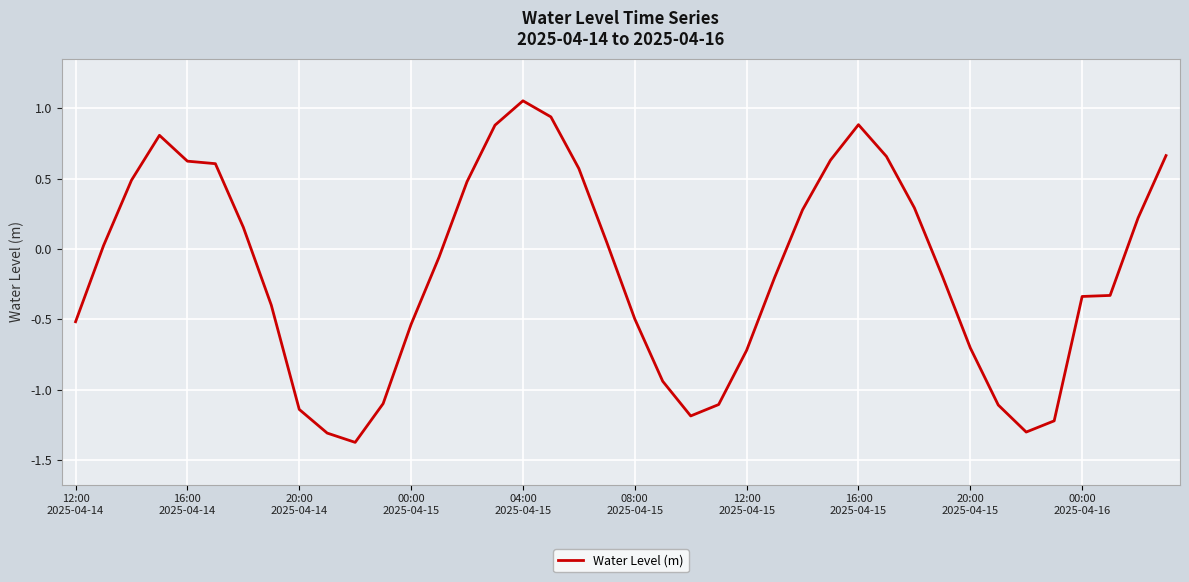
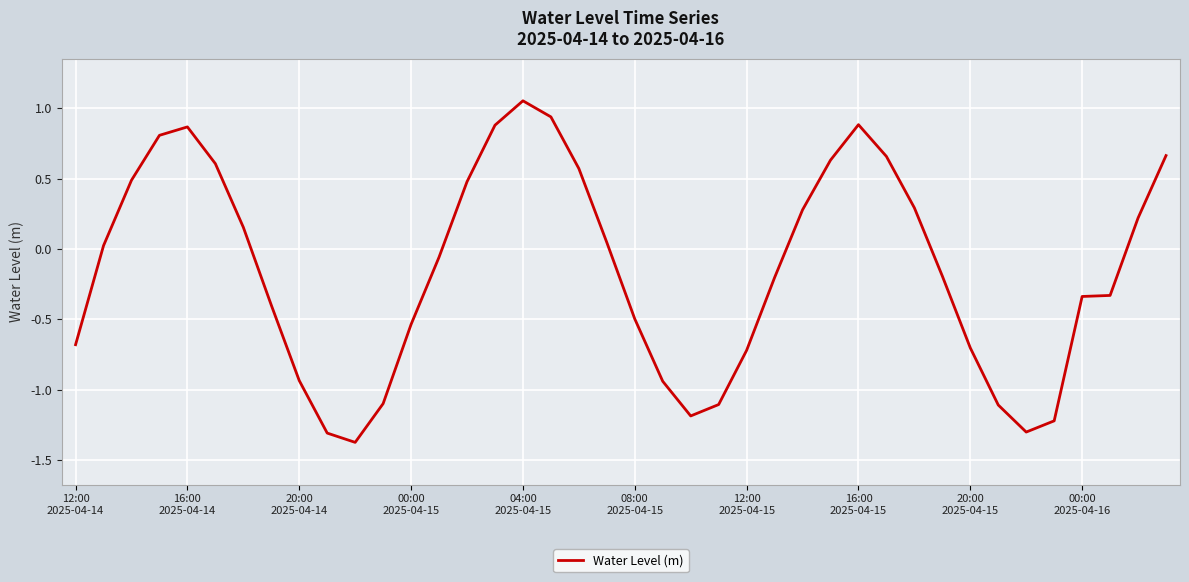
12:00 2025-04-14: -0.52 -> -0.68
16:00 2025-04-14: 0.62 -> 0.87
20:00 2025-04-14: -1.14 -> -0.94
